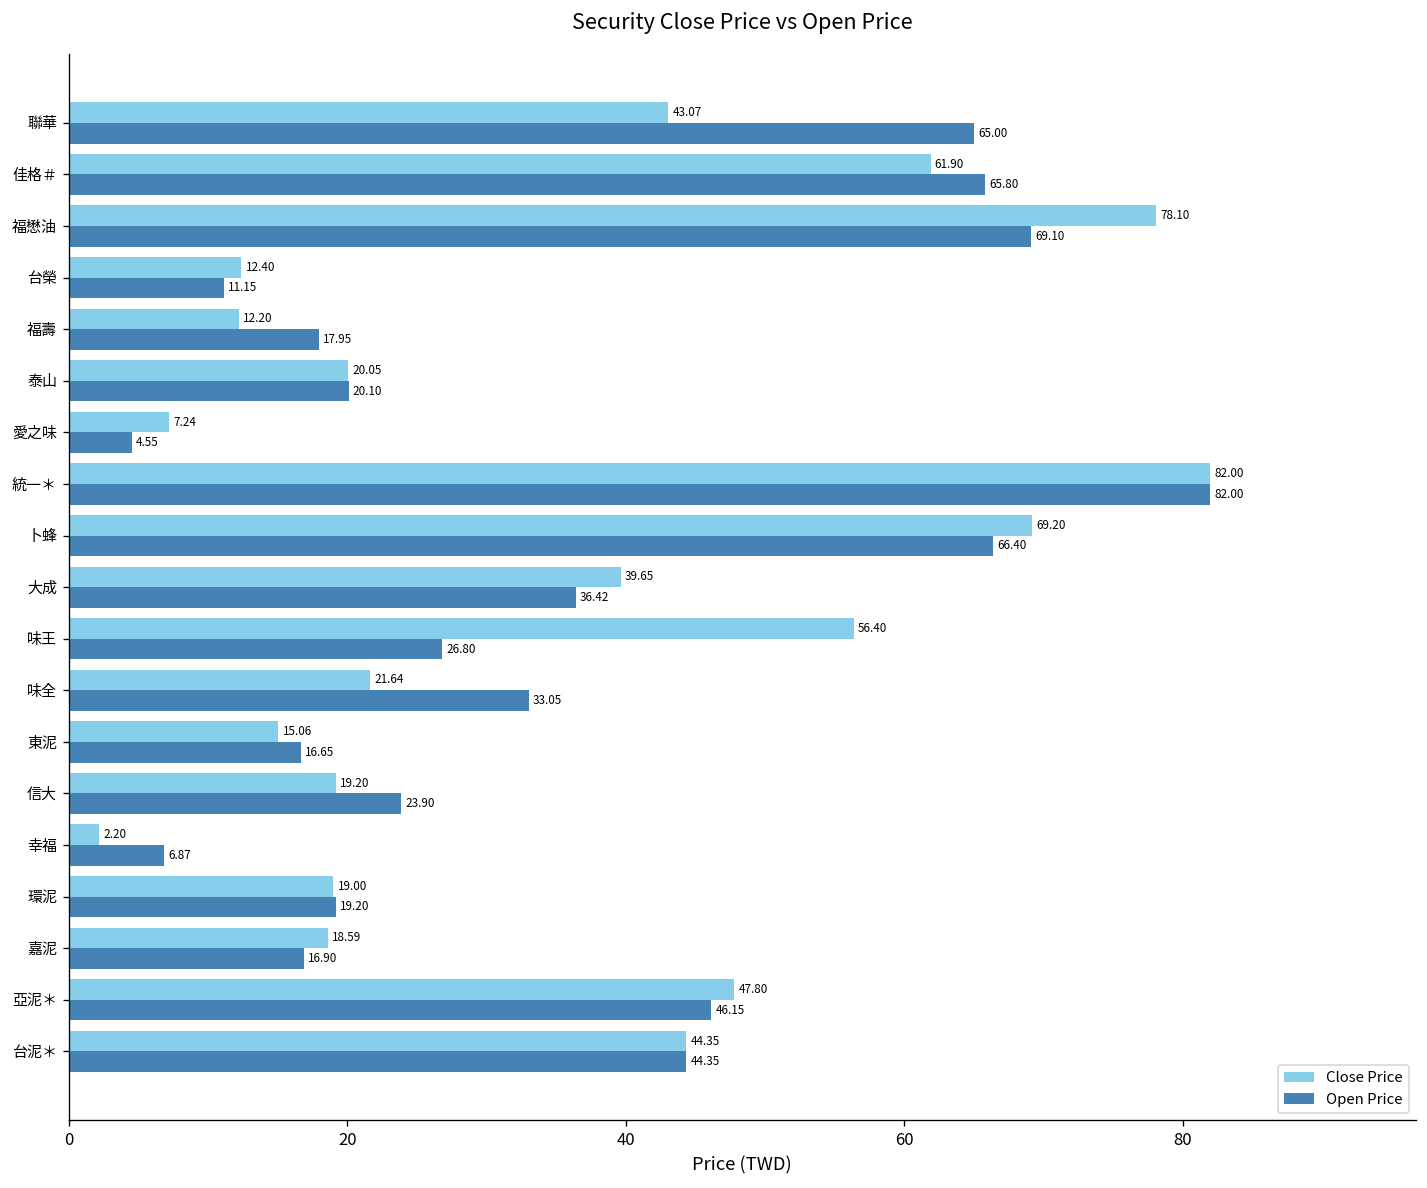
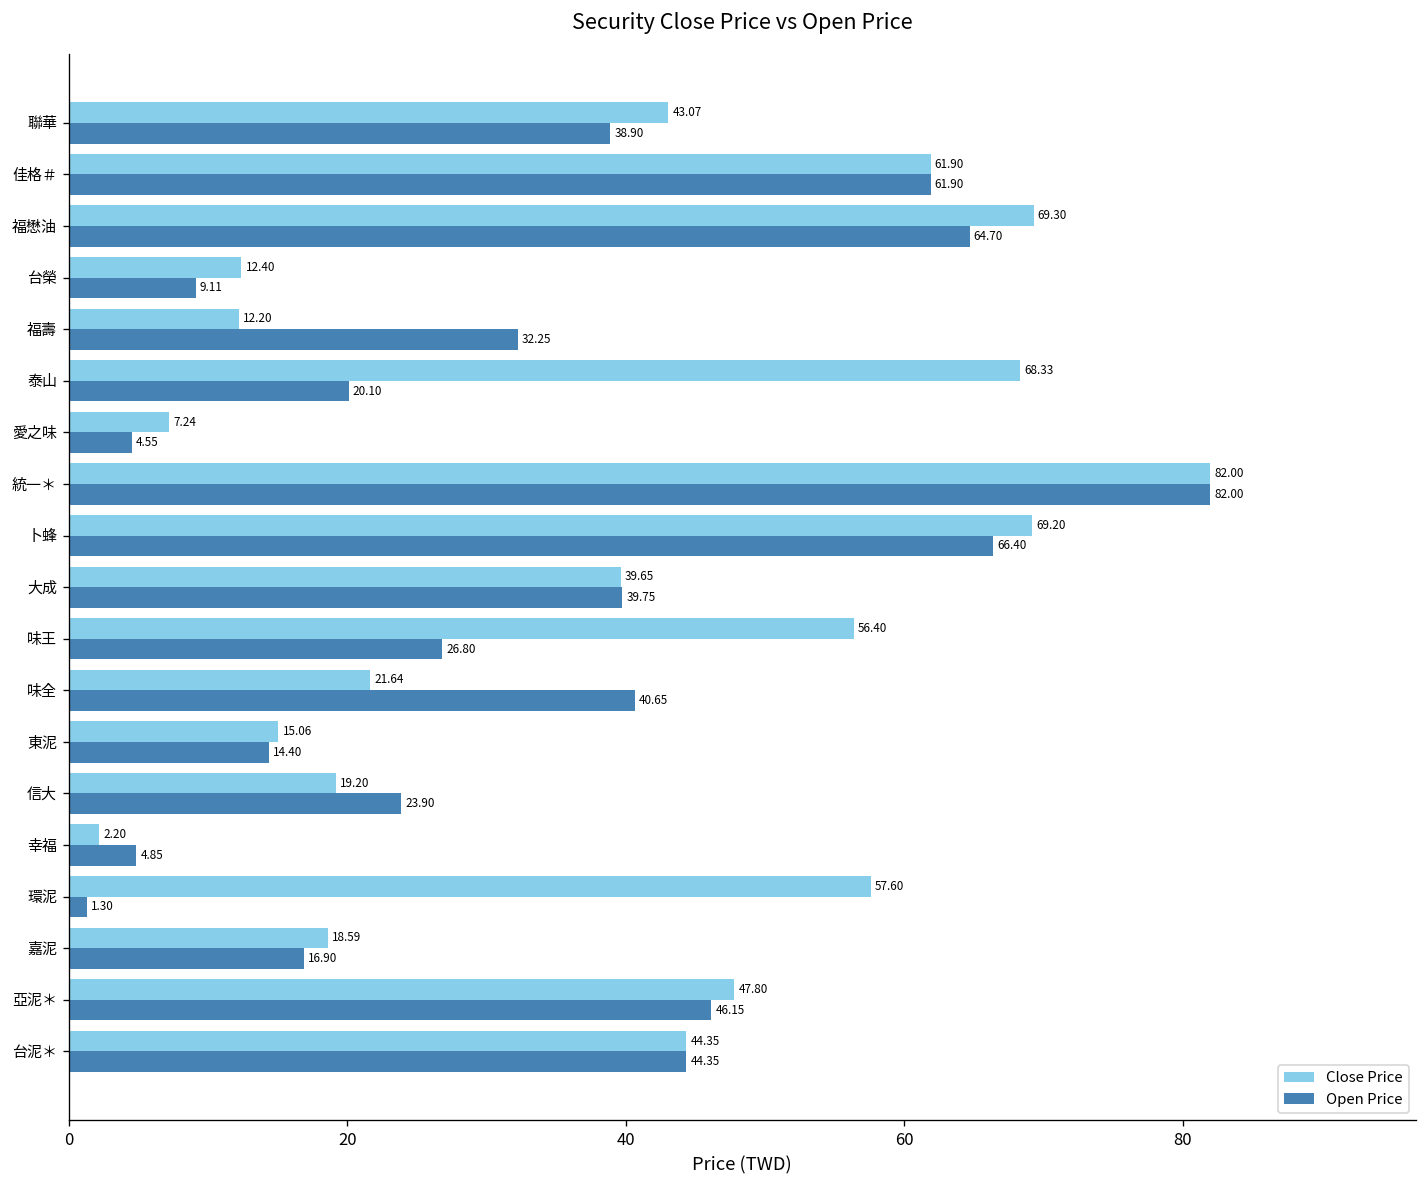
Open Price, 聯華: 65.00 -> 38.90
Open Price, 佳格＃: 65.80 -> 61.90
Close Price, 福懋油: 78.10 -> 69.30
Open Price, 福懋油: 69.10 -> 64.70
Open Price, 台榮: 11.15 -> 9.11
Open Price, 福壽: 17.95 -> 32.25
Close Price, 泰山: 20.05 -> 68.33
Open Price, 大成: 36.42 -> 39.75
Open Price, 味全: 33.05 -> 40.65
Open Price, 東泥: 16.65 -> 14.40
Open Price, 幸福: 6.87 -> 4.85
Close Price, 環泥: 19.00 -> 57.60
Open Price, 環泥: 19.20 -> 1.30
